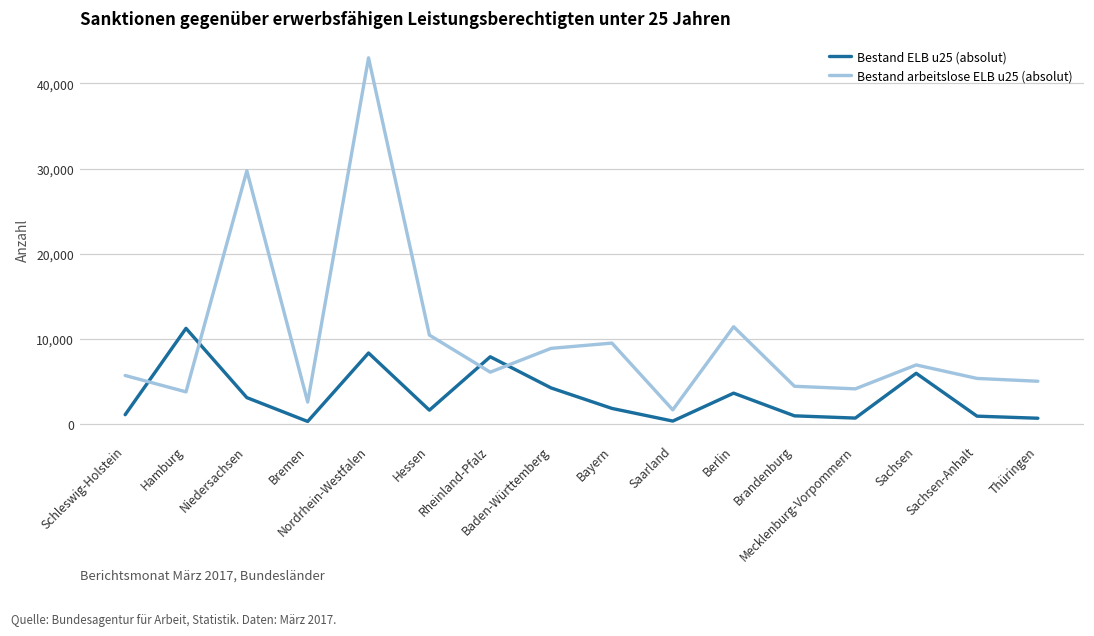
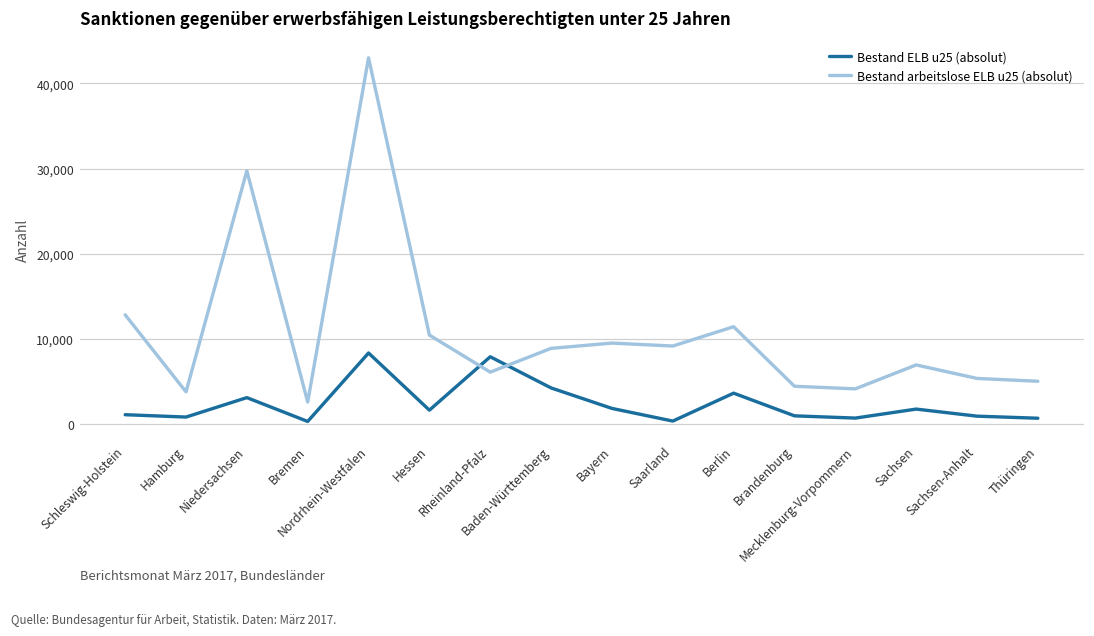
Bestand arbeitslose ELB u25 (absolut), Schleswig-Holstein: 6,000 -> 13,000
Bestand ELB u25 (absolut), Hamburg: 11,000 -> 1,000
Bestand arbeitslose ELB u25 (absolut), Saarland: 2,000 -> 9,000
Bestand ELB u25 (absolut), Sachsen: 6,000 -> 2,000
